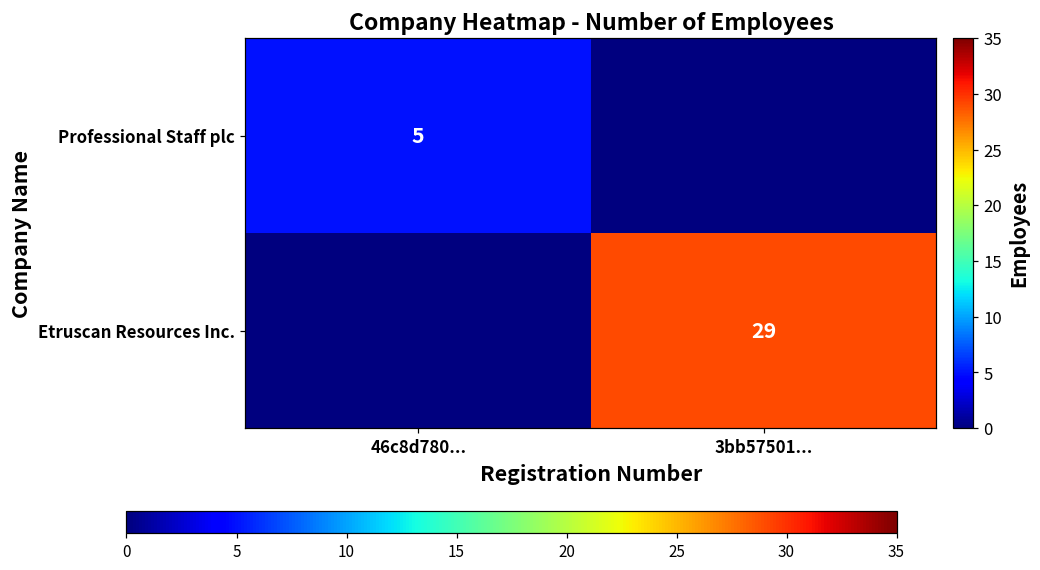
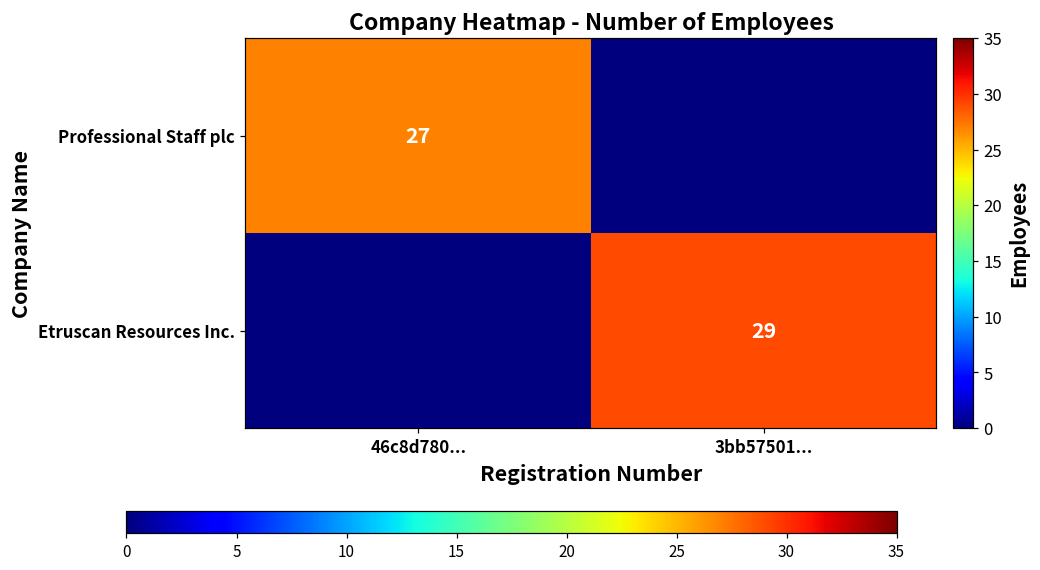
Professional Staff plc, 46c8d780...: 5 -> 27
